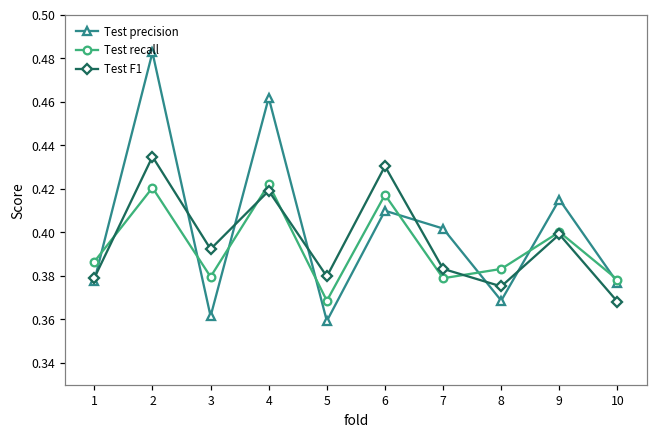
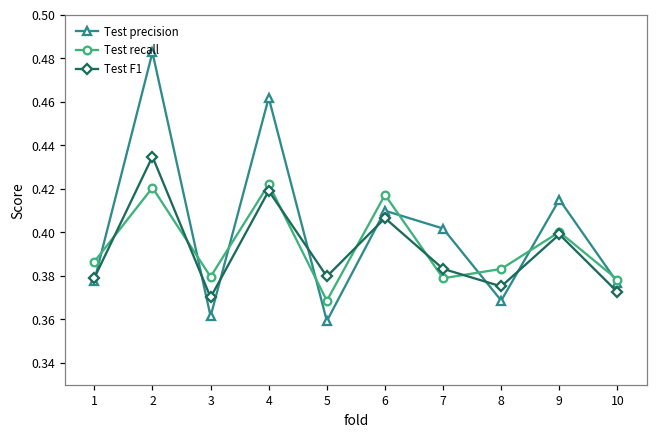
Test F1, 3: 0.392 -> 0.370
Test F1, 6: 0.430 -> 0.407
Test F1, 10: 0.368 -> 0.373
